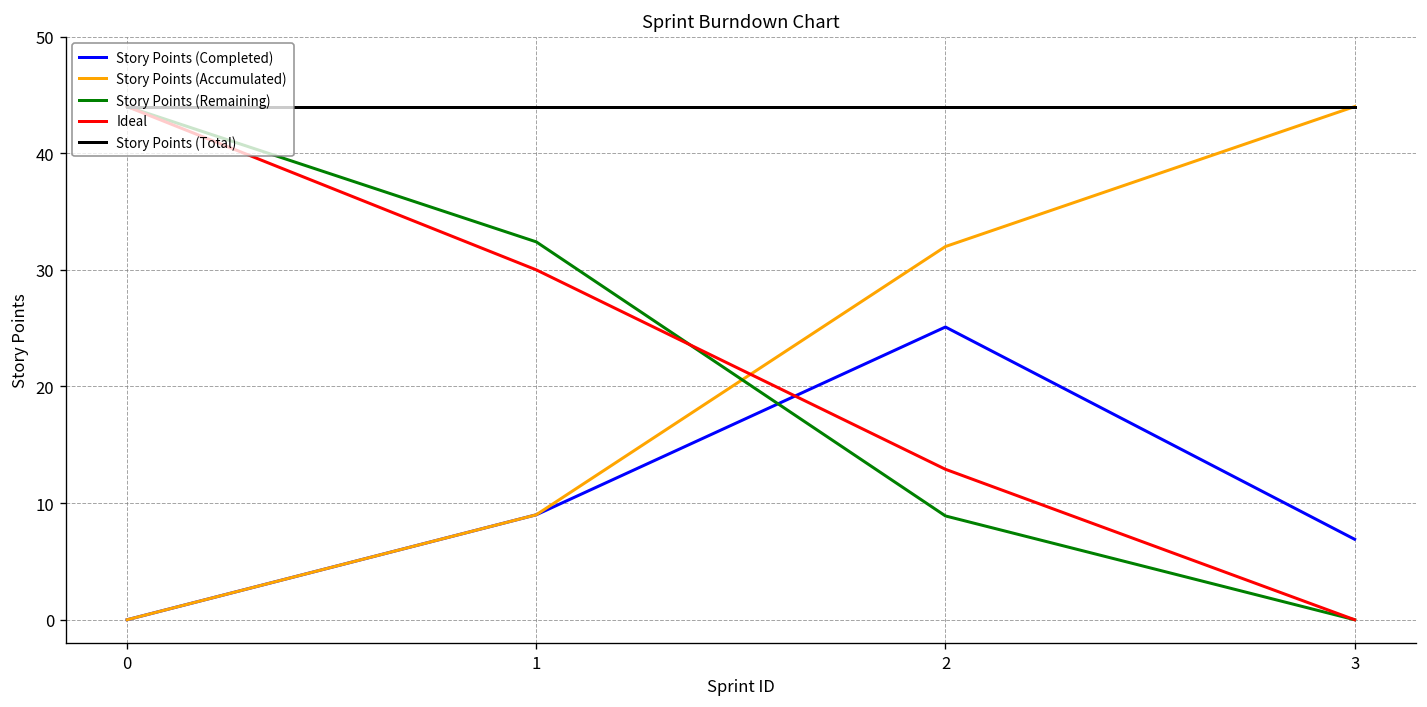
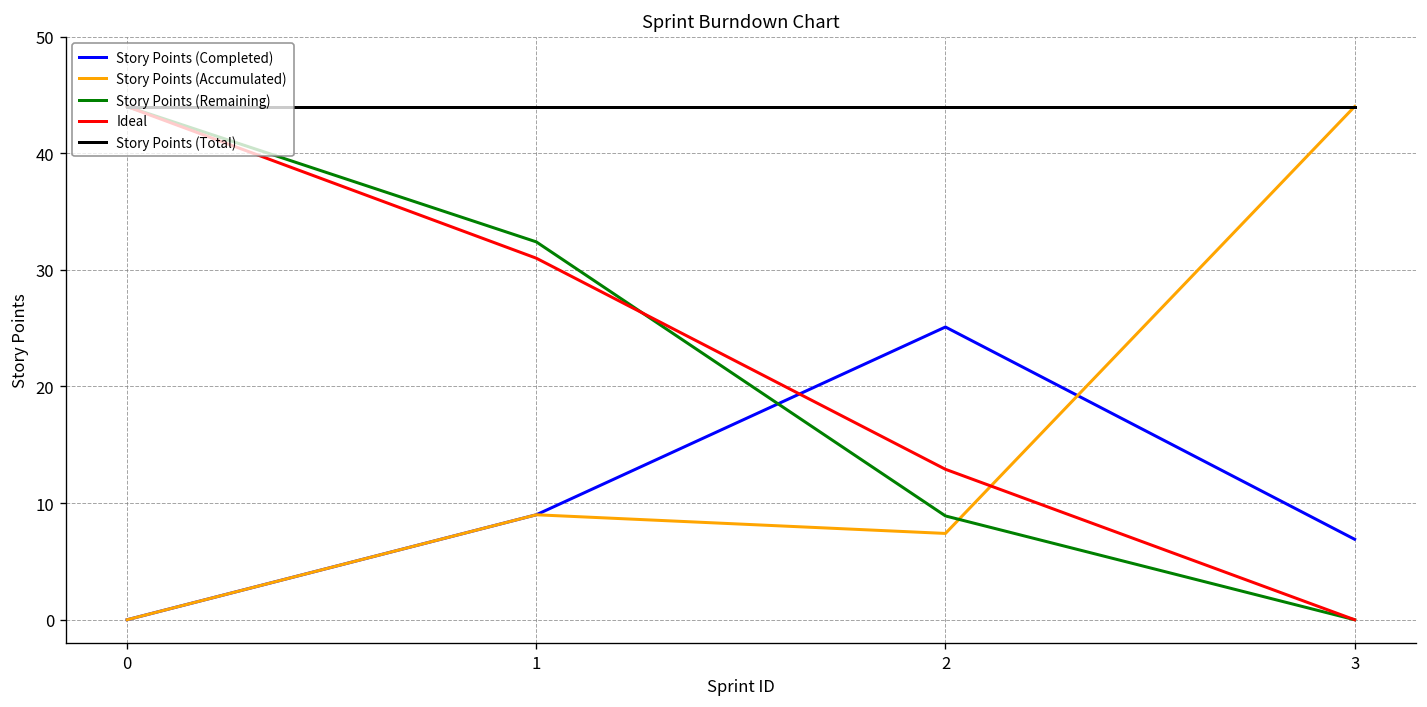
Ideal, 1: 30 -> 31
Story Points (Accumulated), 2: 32 -> 7
